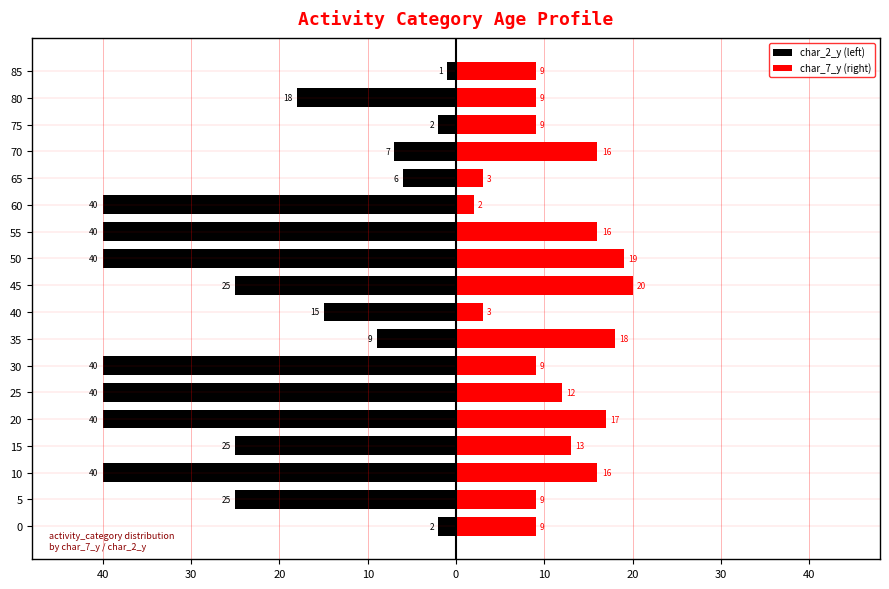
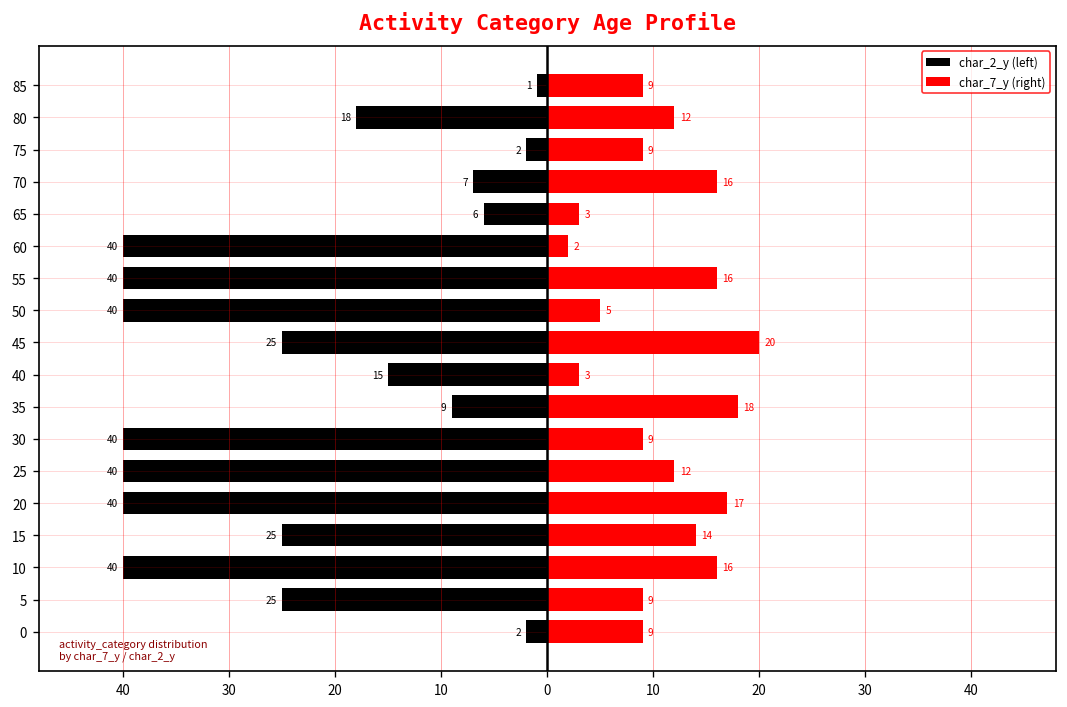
char_7_y (right), 80: 9 -> 12
char_7_y (right), 50: 19 -> 5
char_7_y (right), 15: 13 -> 14
